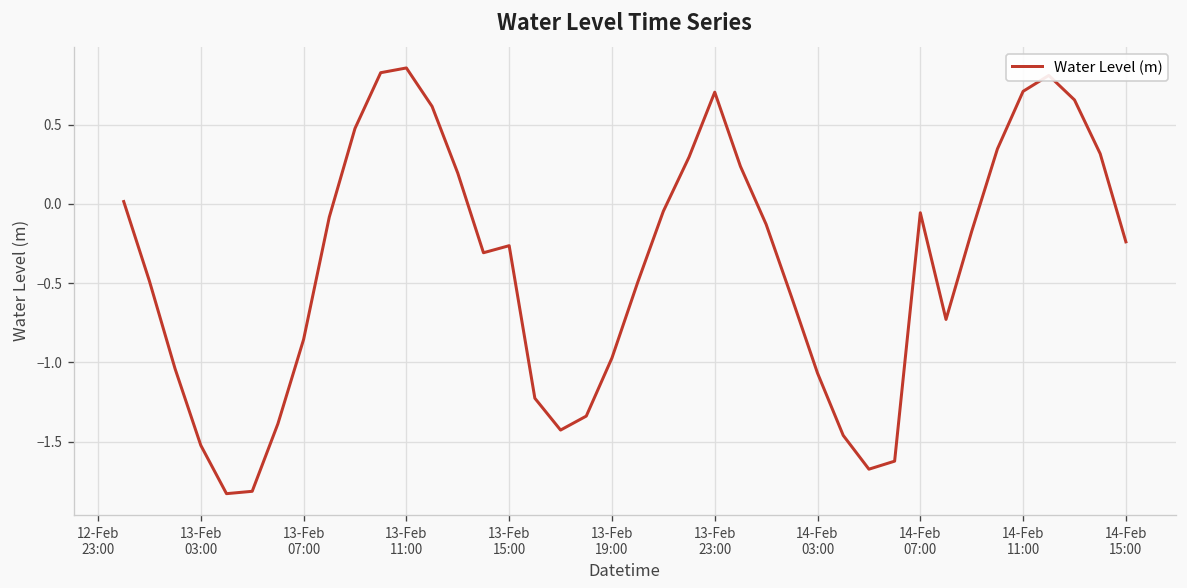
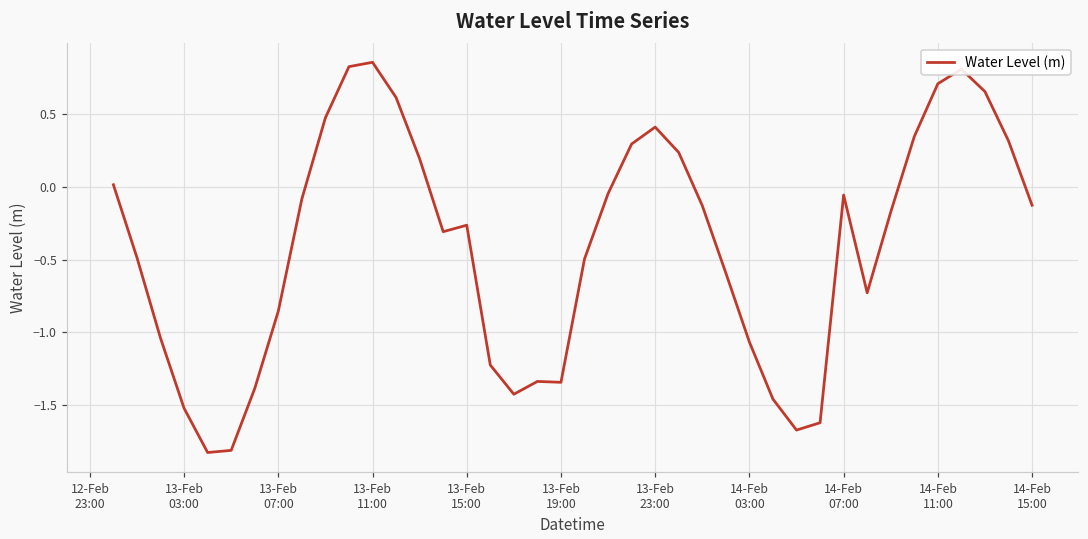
13-Feb 19:00: -0.97 -> -1.34
13-Feb 23:00: 0.70 -> 0.41
14-Feb 15:00: -0.24 -> -0.13
